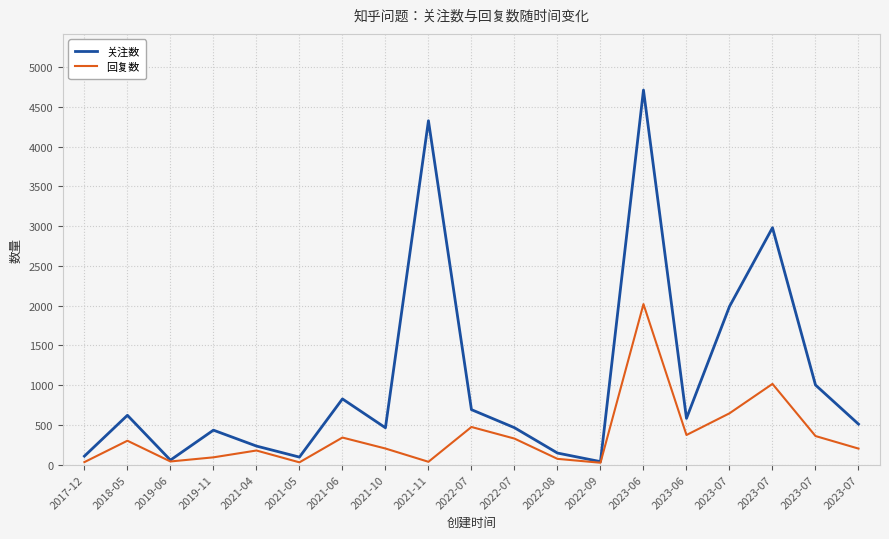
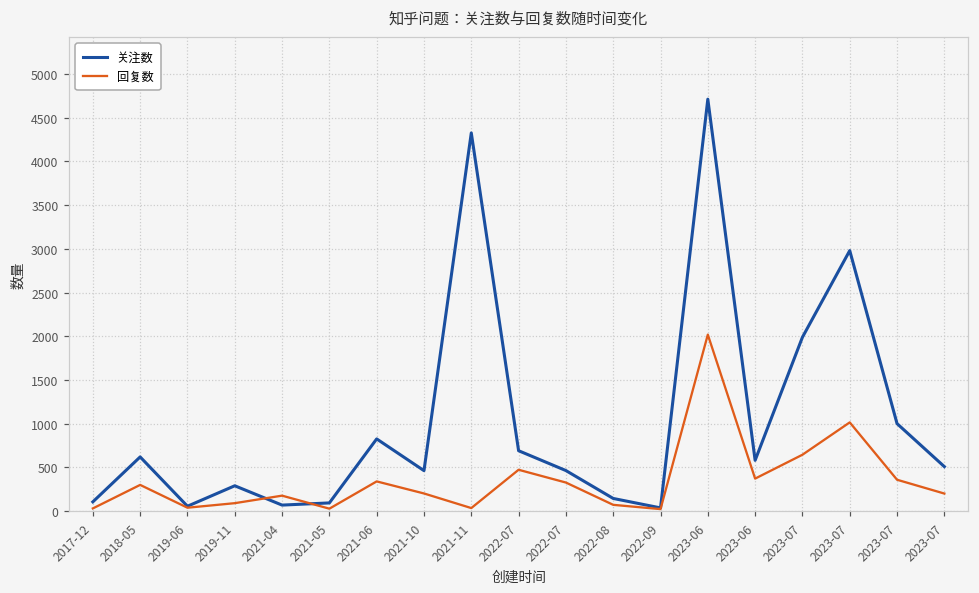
关注数, 2019-11: 400 -> 300
关注数, 2021-04: 200 -> 100
